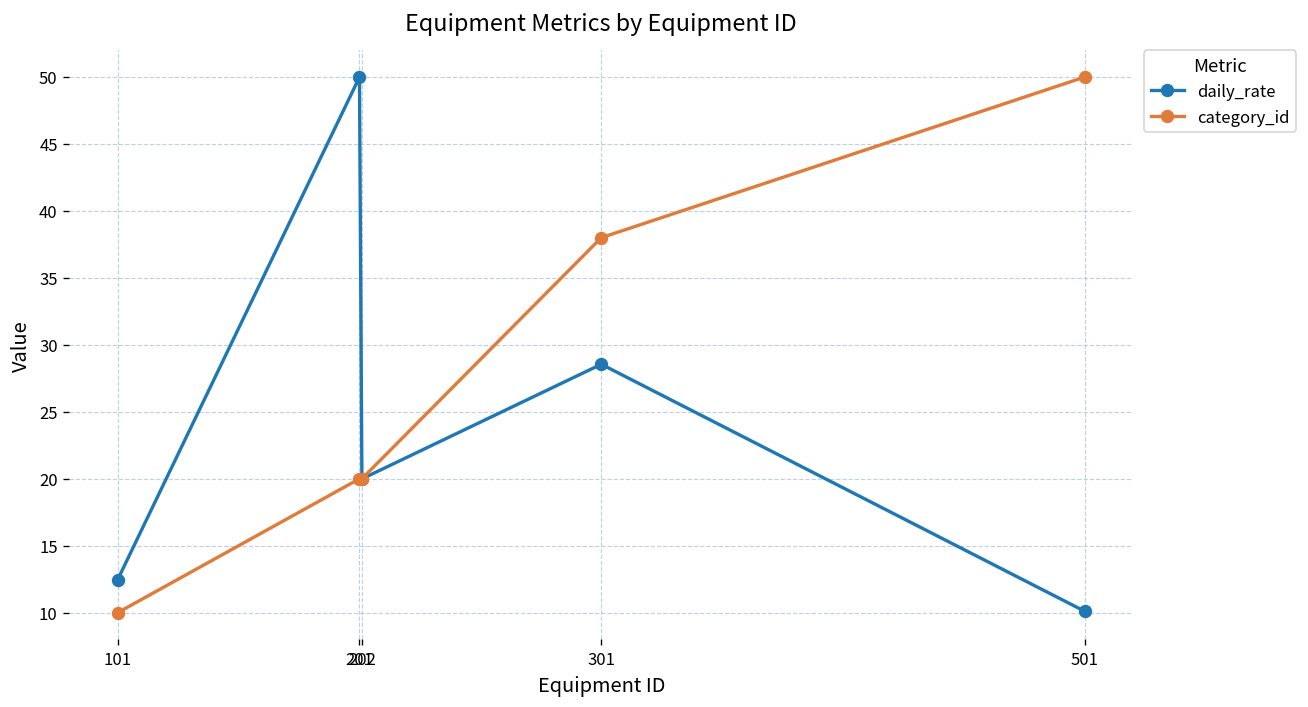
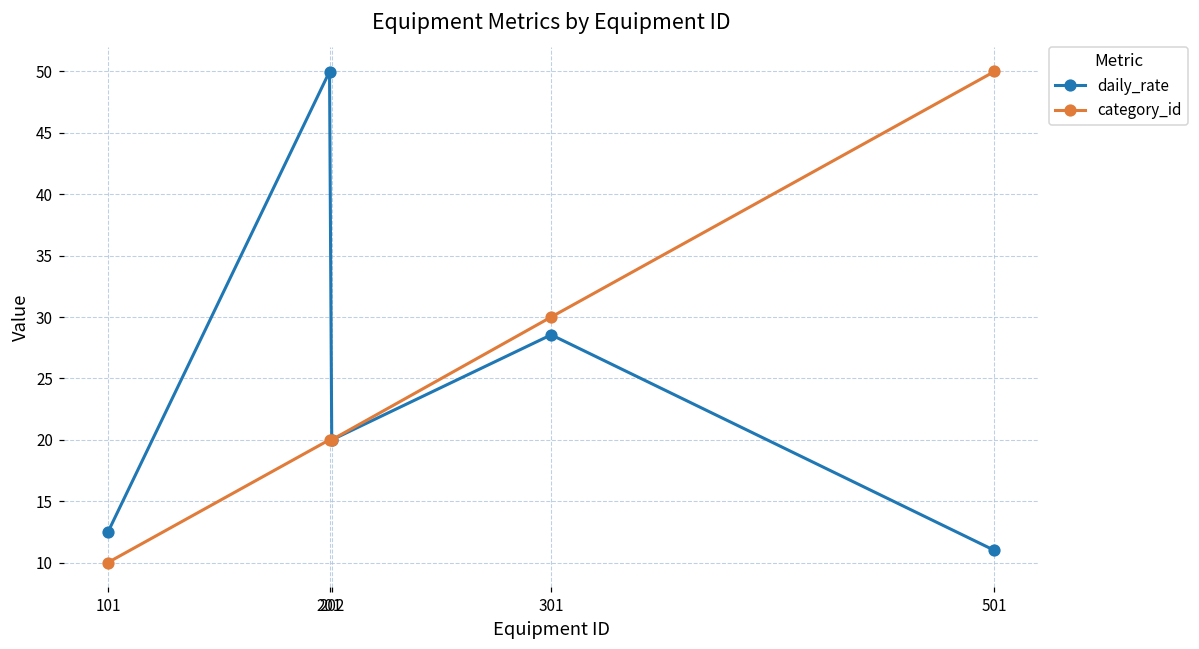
category_id, 301: 38 -> 30
daily_rate, 501: 10.1 -> 11.0
